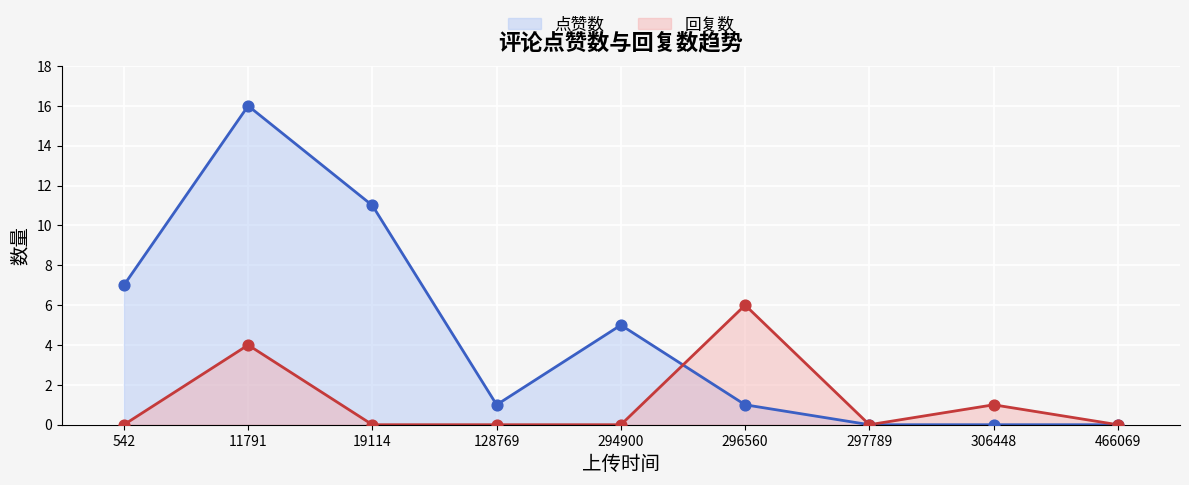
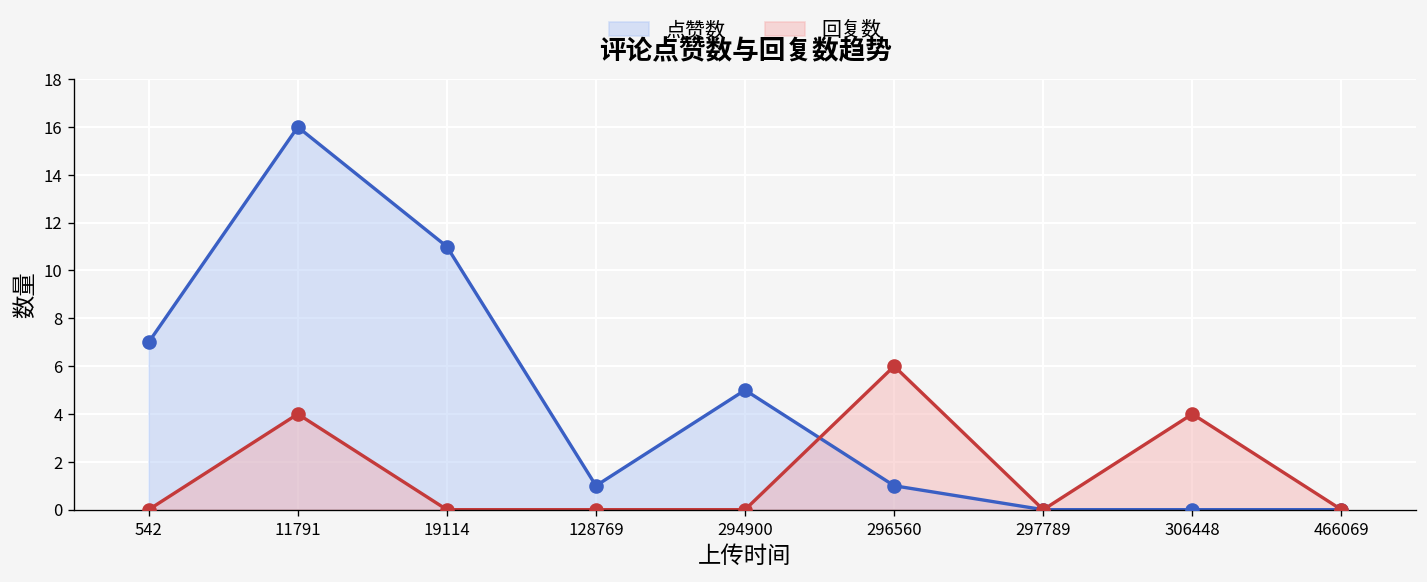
回复数, 306448: 1 -> 4
